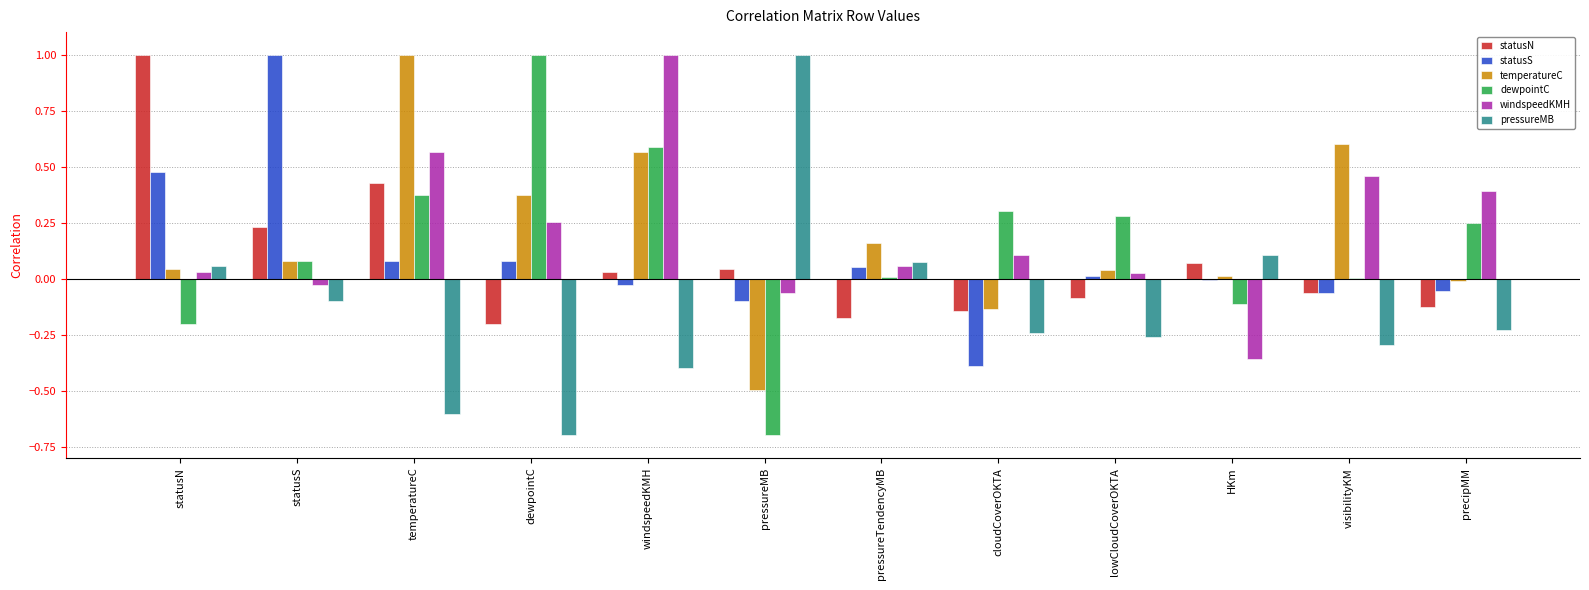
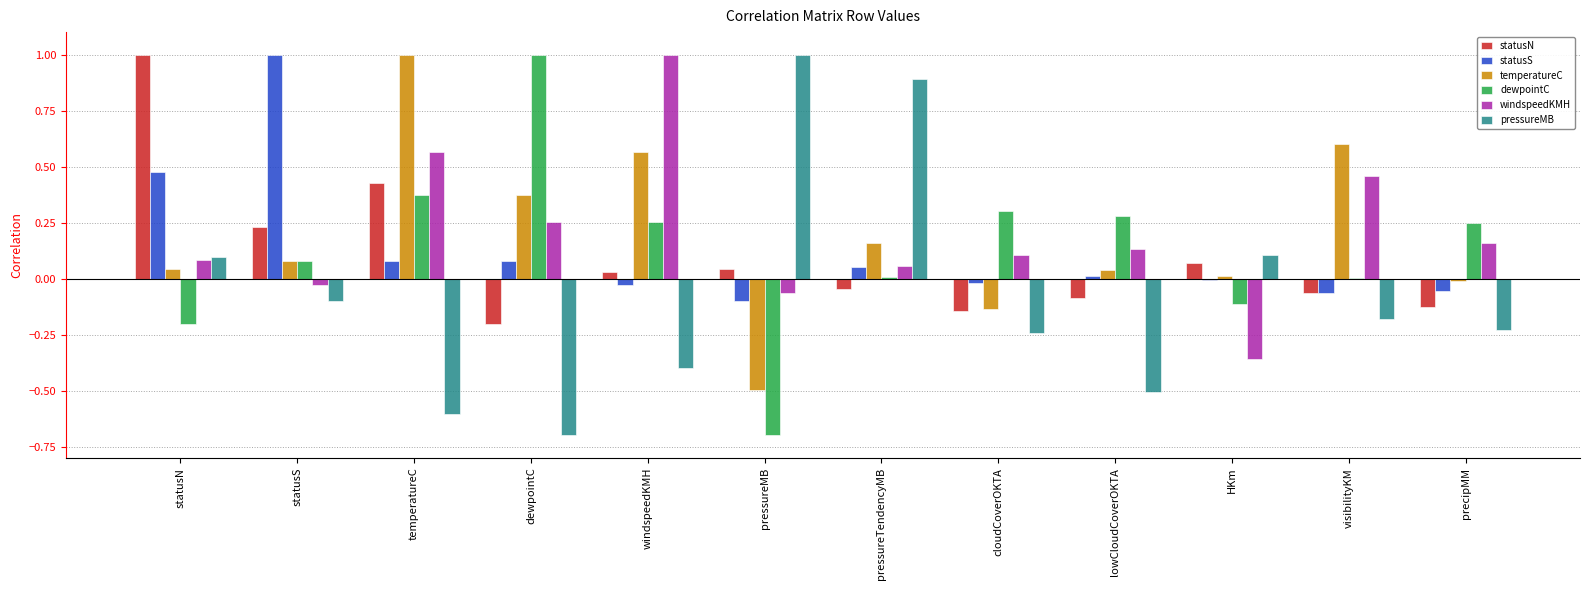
windspeedKMH, statusN: 0.03 -> 0.08
pressureMB, statusN: 0.06 -> 0.10
dewpointC, windspeedKMH: 0.59 -> 0.25
statusN, pressureTendencyMB: -0.18 -> -0.05
pressureMB, pressureTendencyMB: 0.07 -> 0.89
statusS, cloudCoverOKTA: -0.39 -> -0.02
windspeedKMH, lowCloudCoverOKTA: 0.03 -> 0.13
pressureMB, lowCloudCoverOKTA: -0.26 -> -0.50
pressureMB, visibilityKM: -0.30 -> -0.18
windspeedKMH, precipMM: 0.39 -> 0.16
